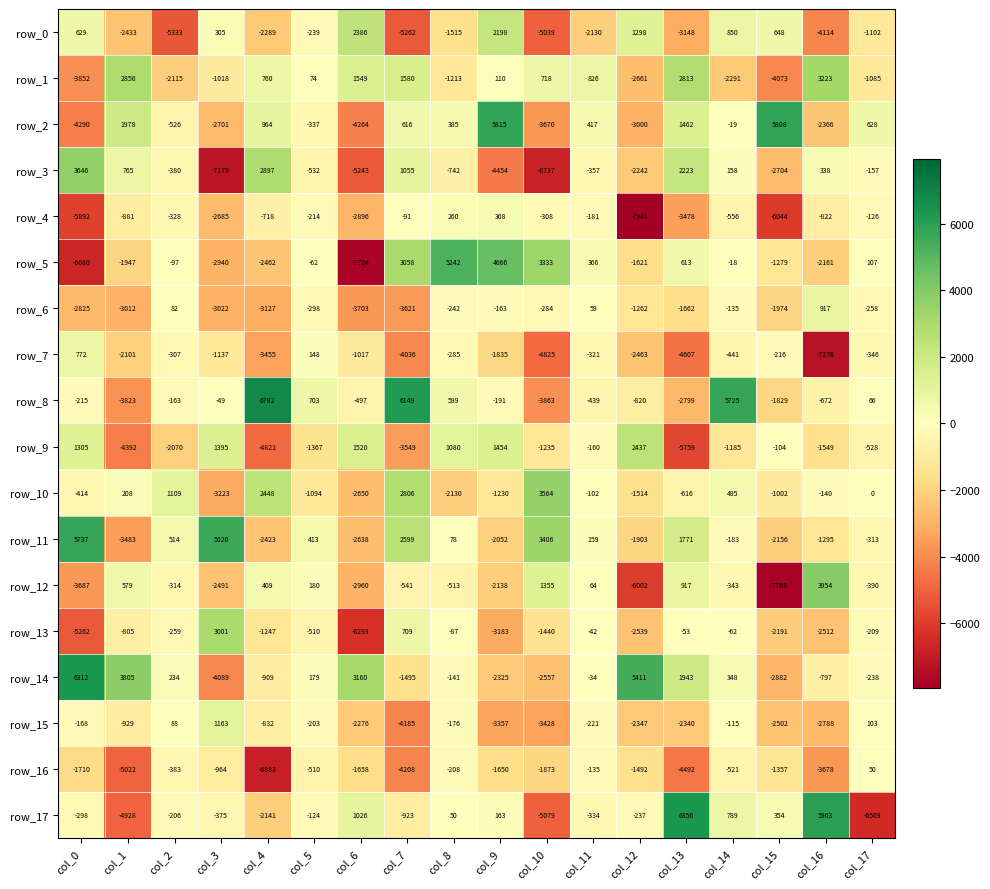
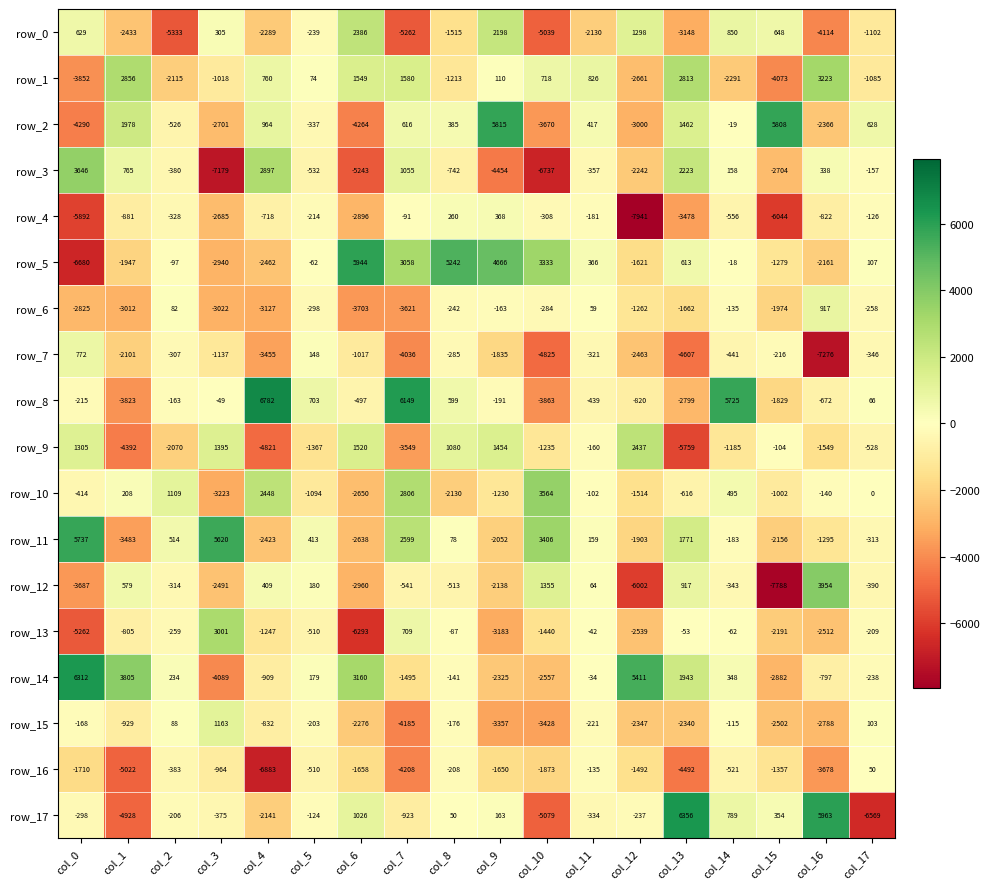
row_5, col_6: -7724 -> 5944
